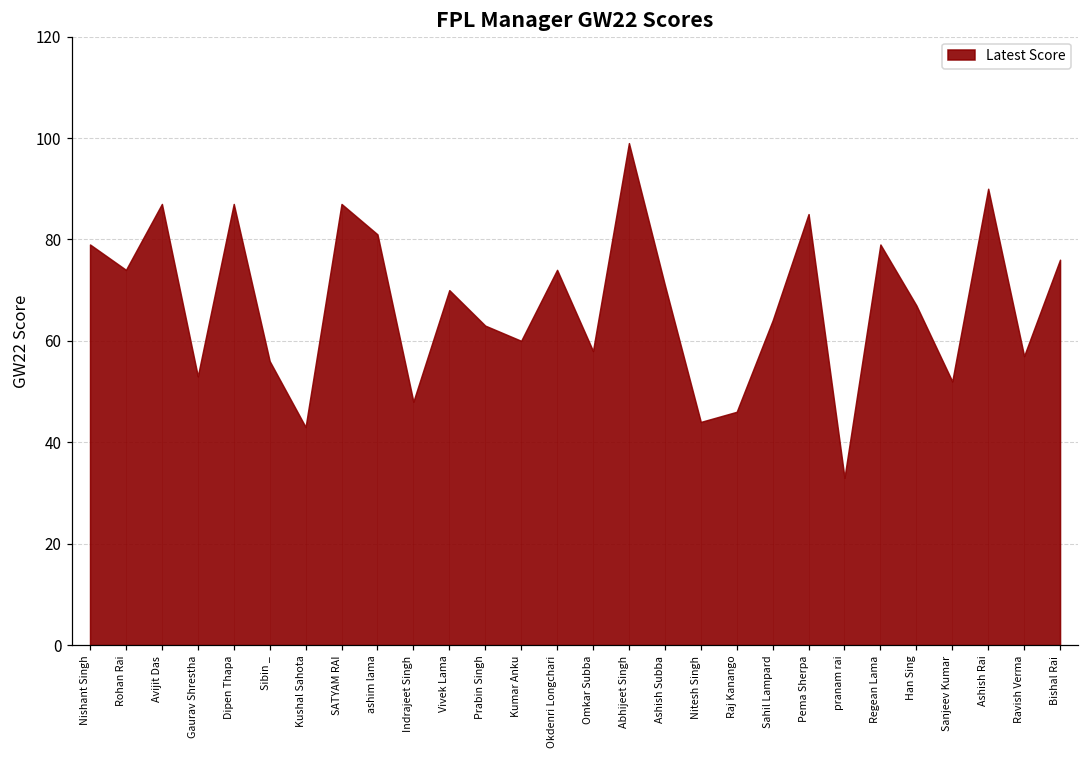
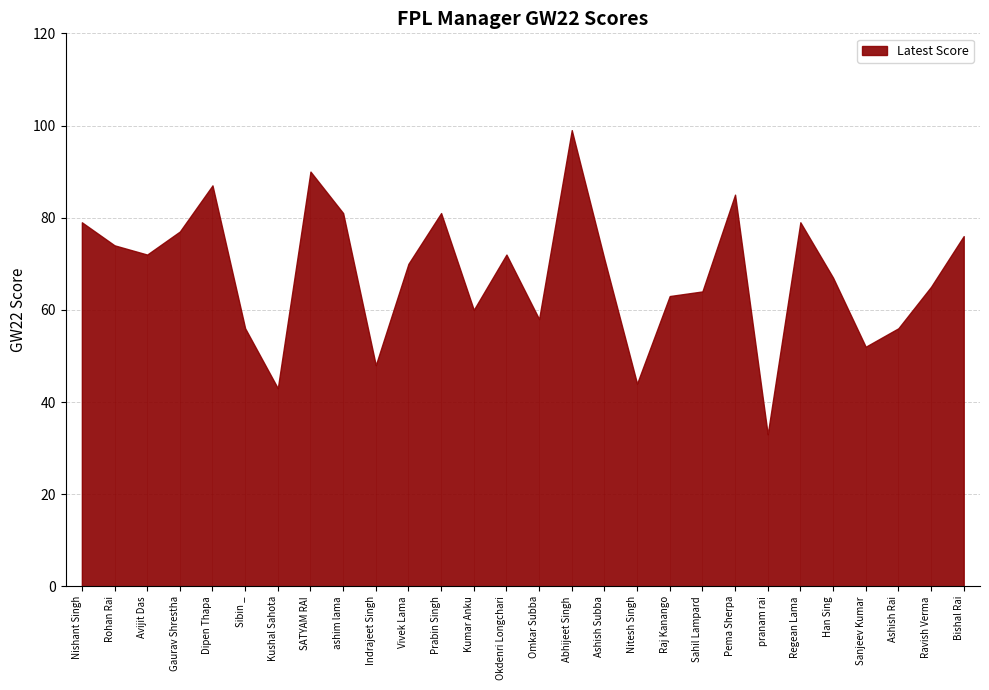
Avijit Das: 87 -> 72
Gaurav Shrestha: 53 -> 77
SATYAM RAI: 87 -> 90
Prabin Singh: 63 -> 81
Okdenri Longchari: 74 -> 72
Raj Kanango: 46 -> 63
Ashish Rai: 90 -> 56
Ravish Verma: 57 -> 65
